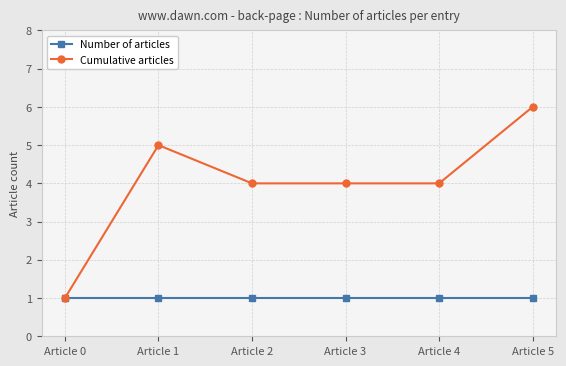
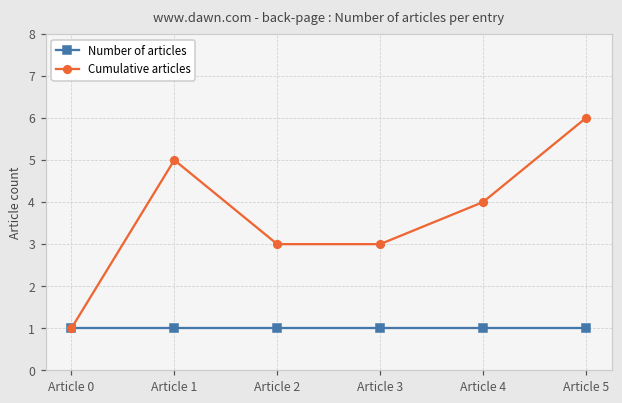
Cumulative articles, Article 2: 4 -> 3
Cumulative articles, Article 3: 4 -> 3
